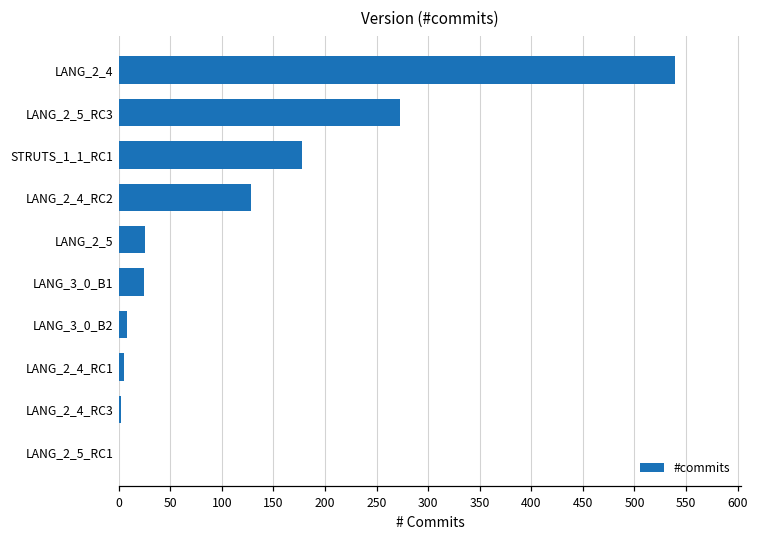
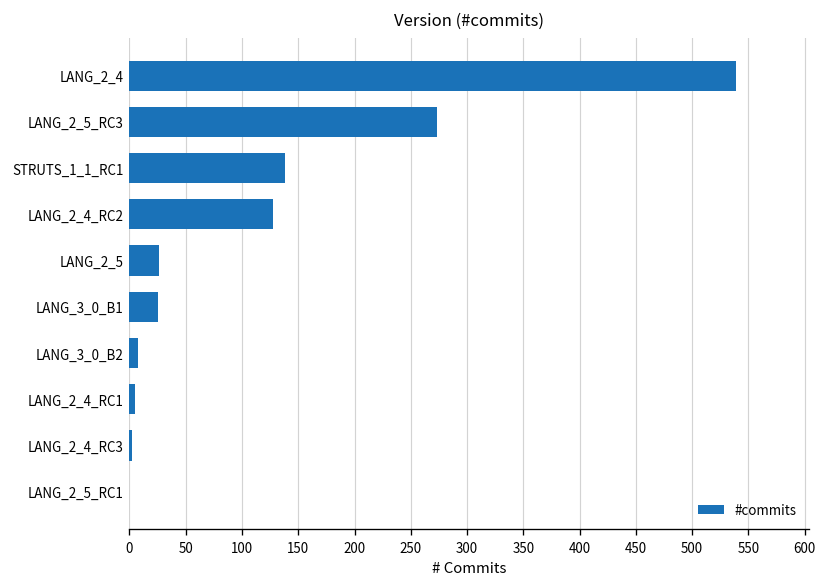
STRUTS_1_1_RC1: 180 -> 140
